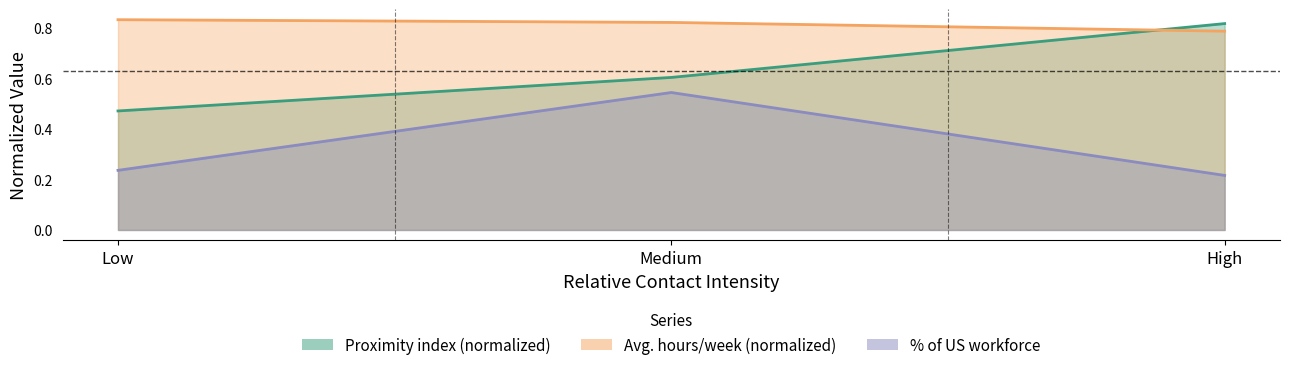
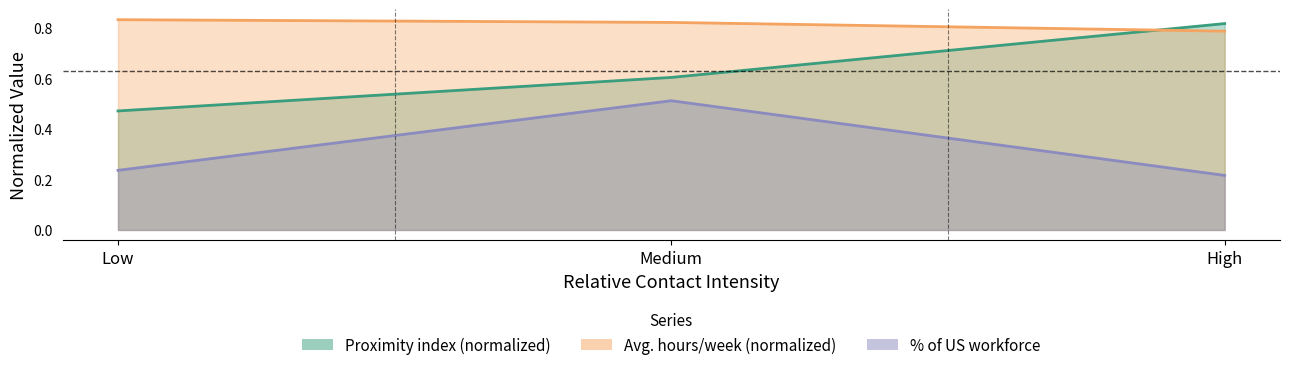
% of US workforce, Medium: 0.54 -> 0.51
